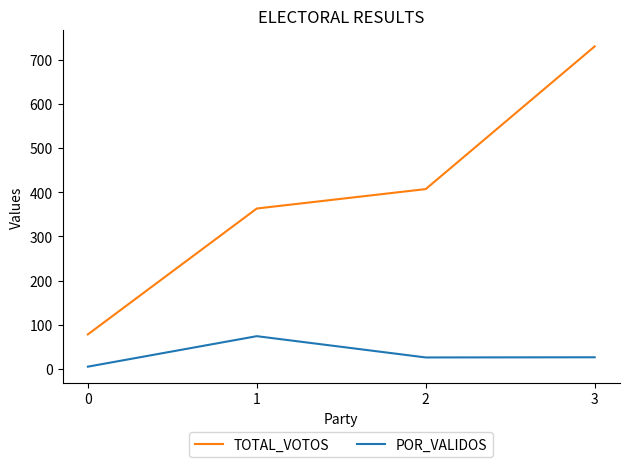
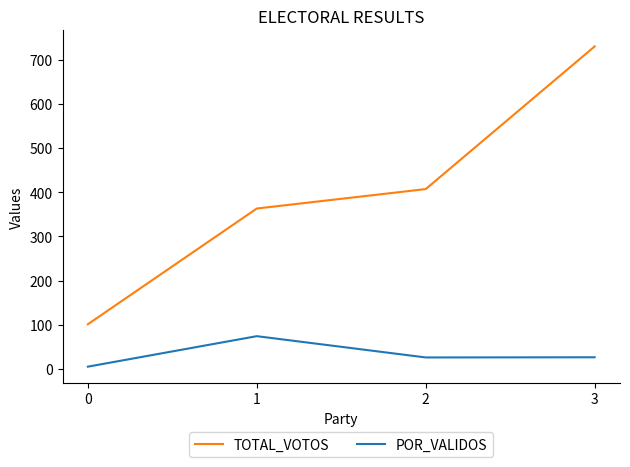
TOTAL_VOTOS, 0: 80 -> 100
